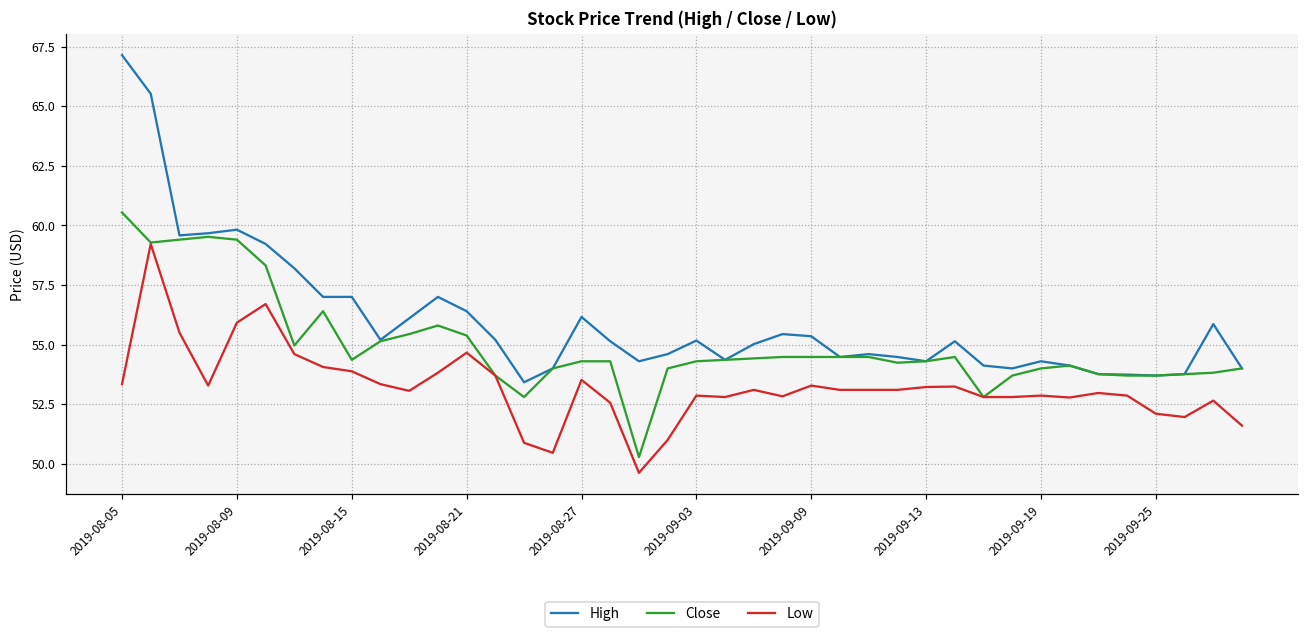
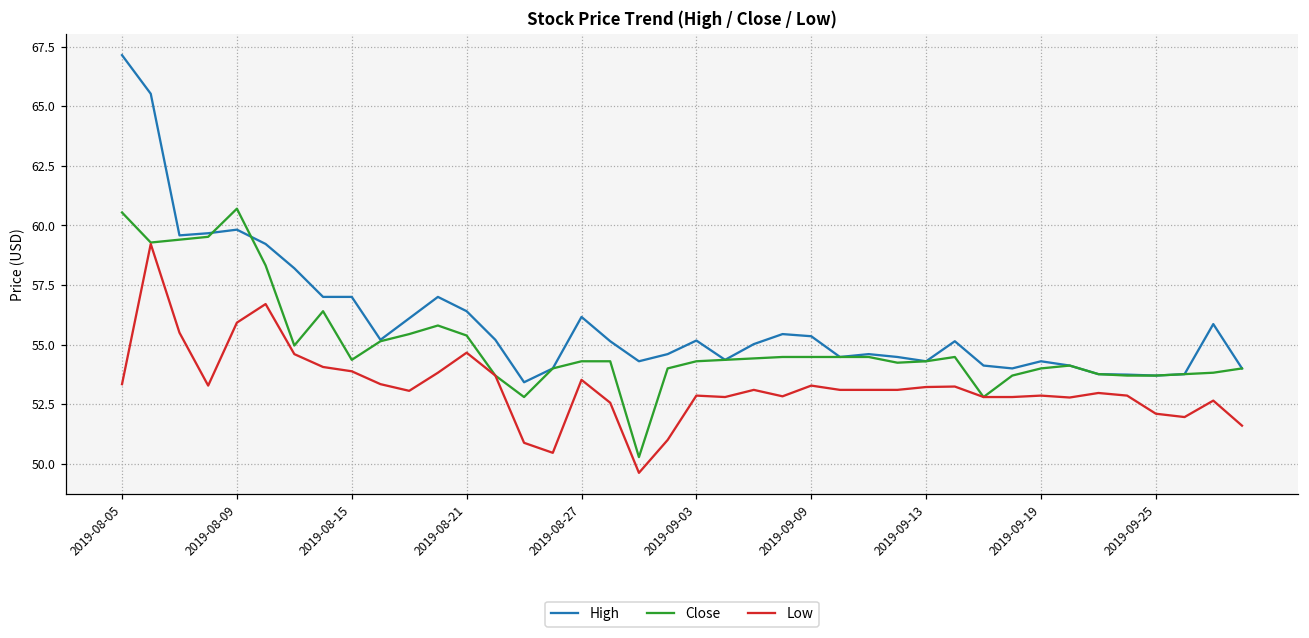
Close, 2019-08-09: 59.4 -> 60.7
